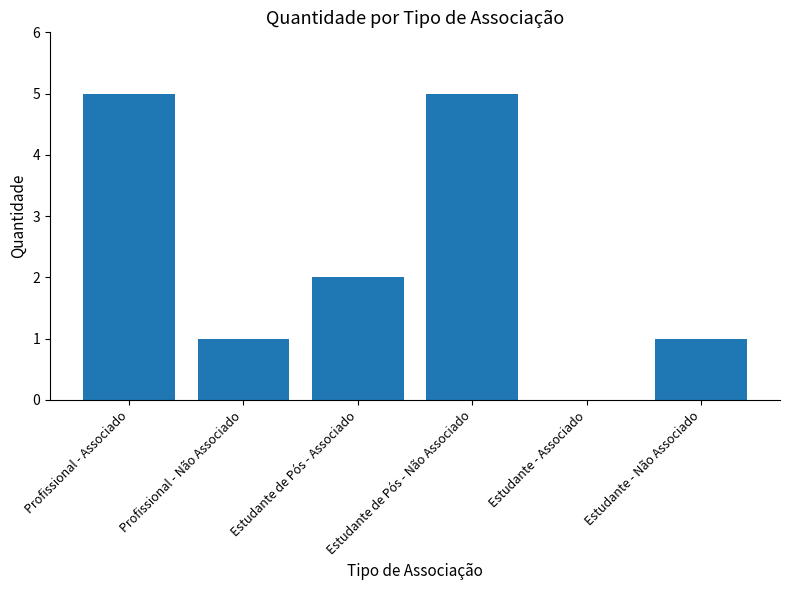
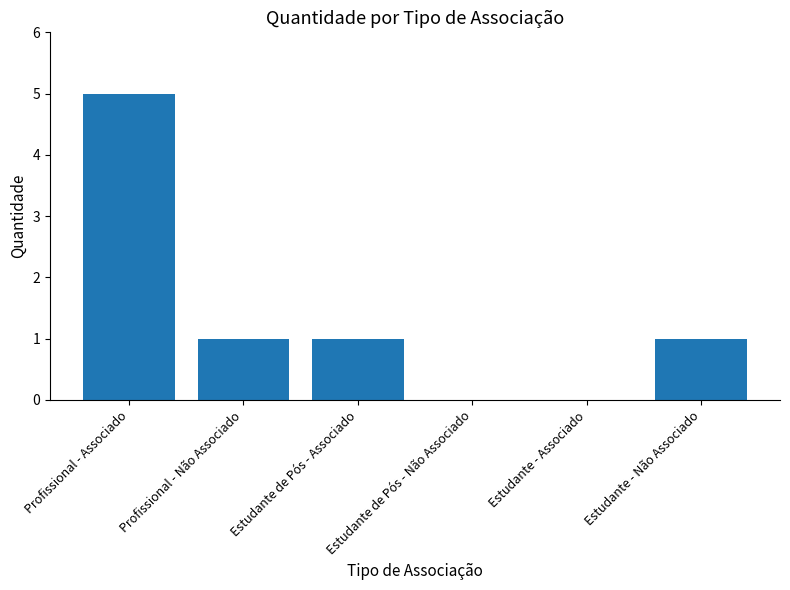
Estudante de Pós - Associado: 2 -> 1
Estudante de Pós - Não Associado: 5 -> 0
